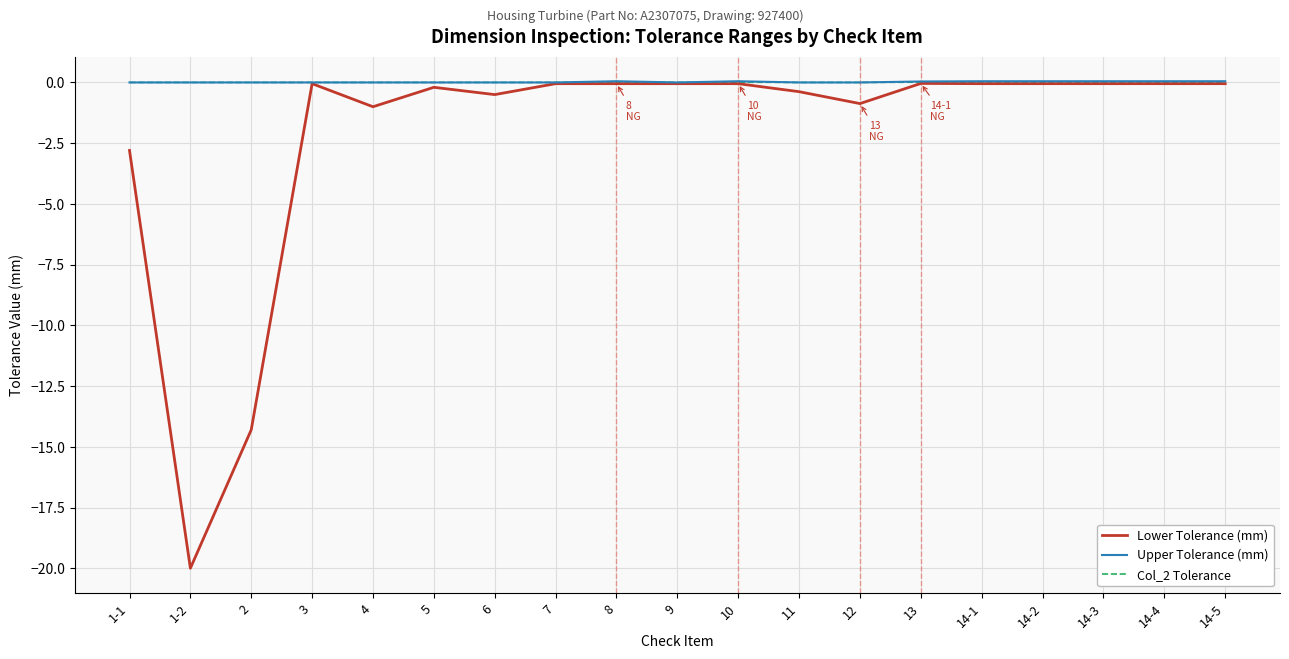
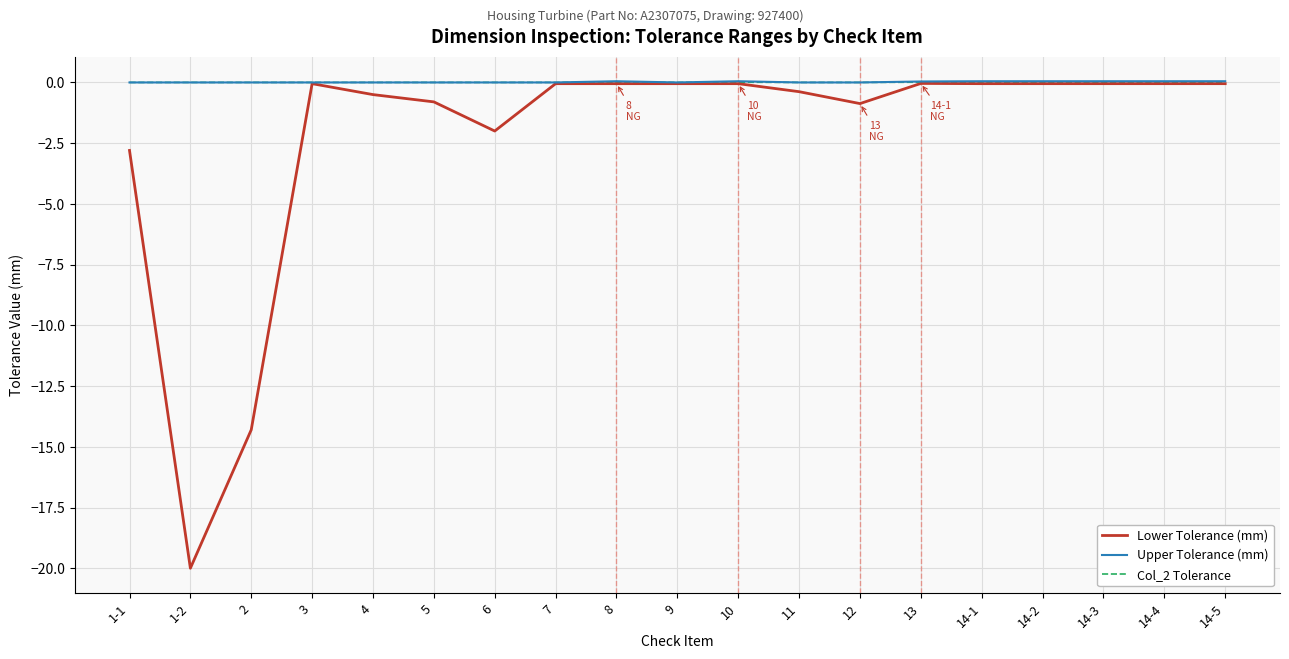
Lower Tolerance (mm), 4: -1.0 -> -0.5
Lower Tolerance (mm), 5: -0.2 -> -0.8
Lower Tolerance (mm), 6: -0.5 -> -2.0
